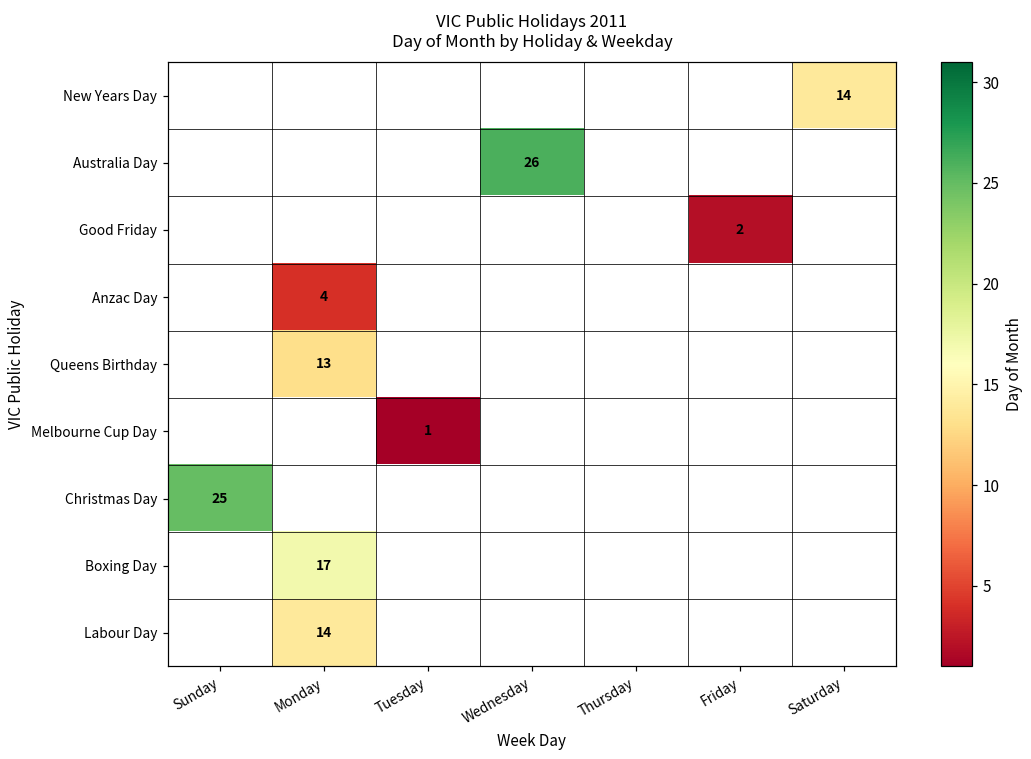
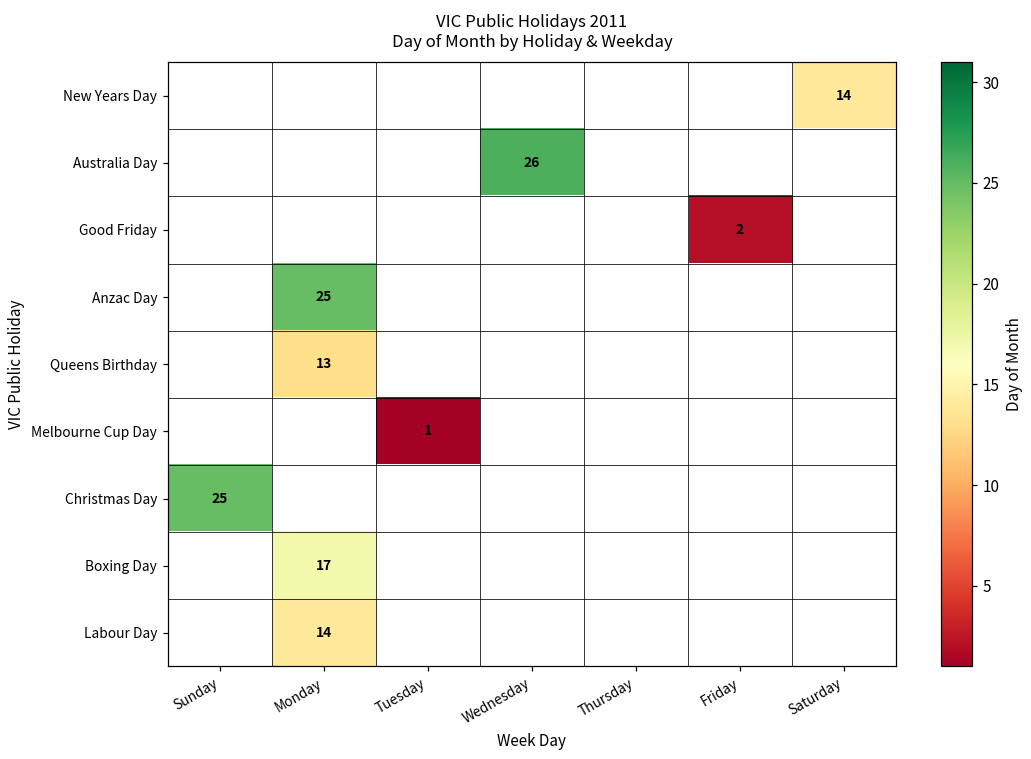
Anzac Day, Monday: 4 -> 25
